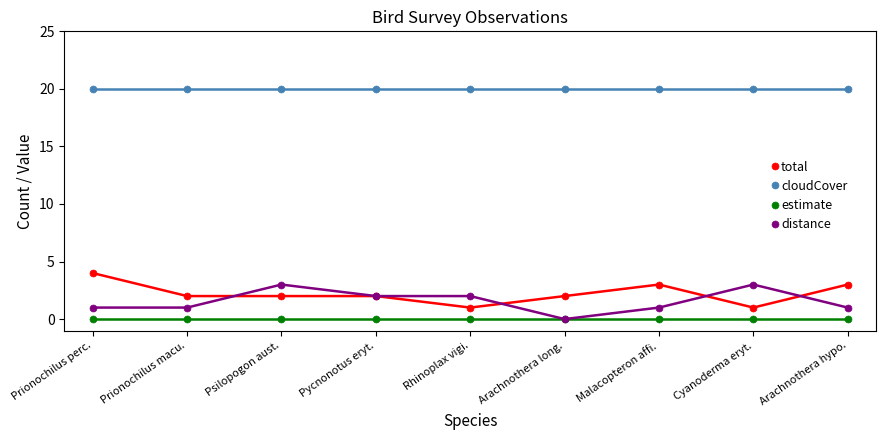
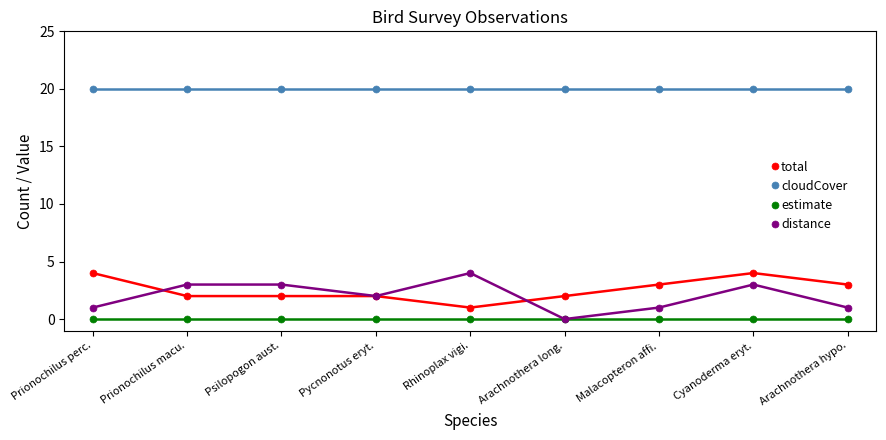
distance, Prionochilus macu.: 1 -> 3
distance, Rhinoplax vigi.: 2 -> 4
total, Cyanoderma eryt.: 1 -> 4
